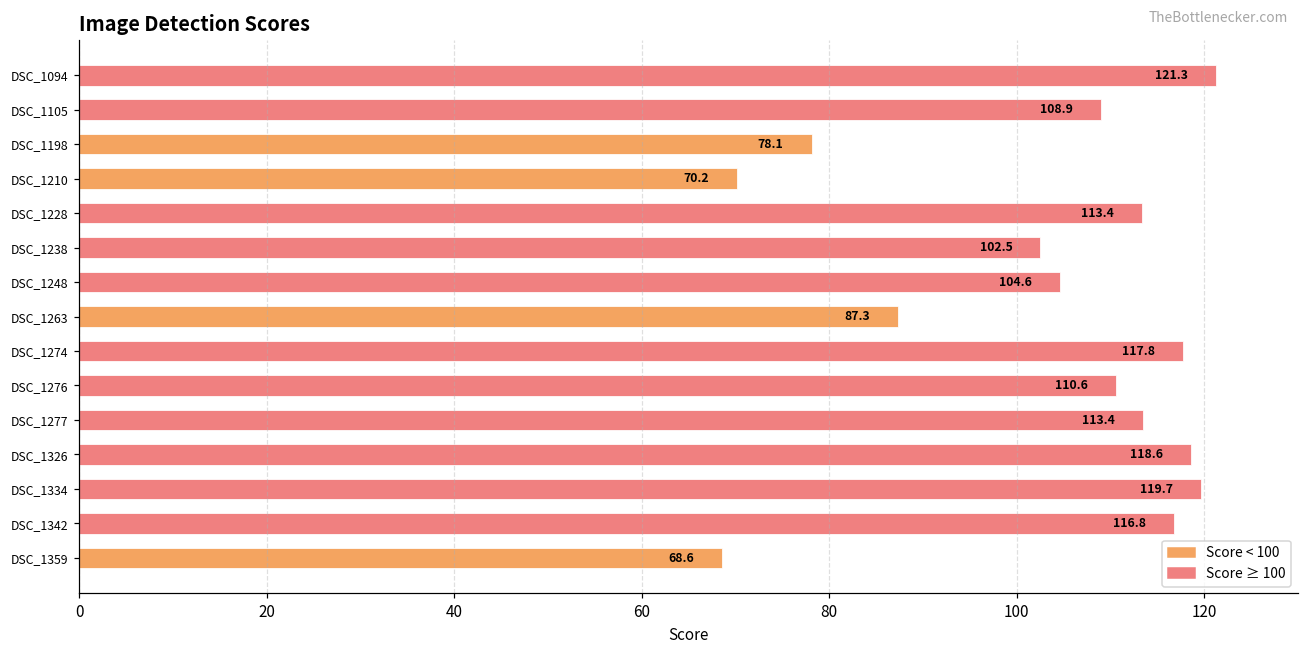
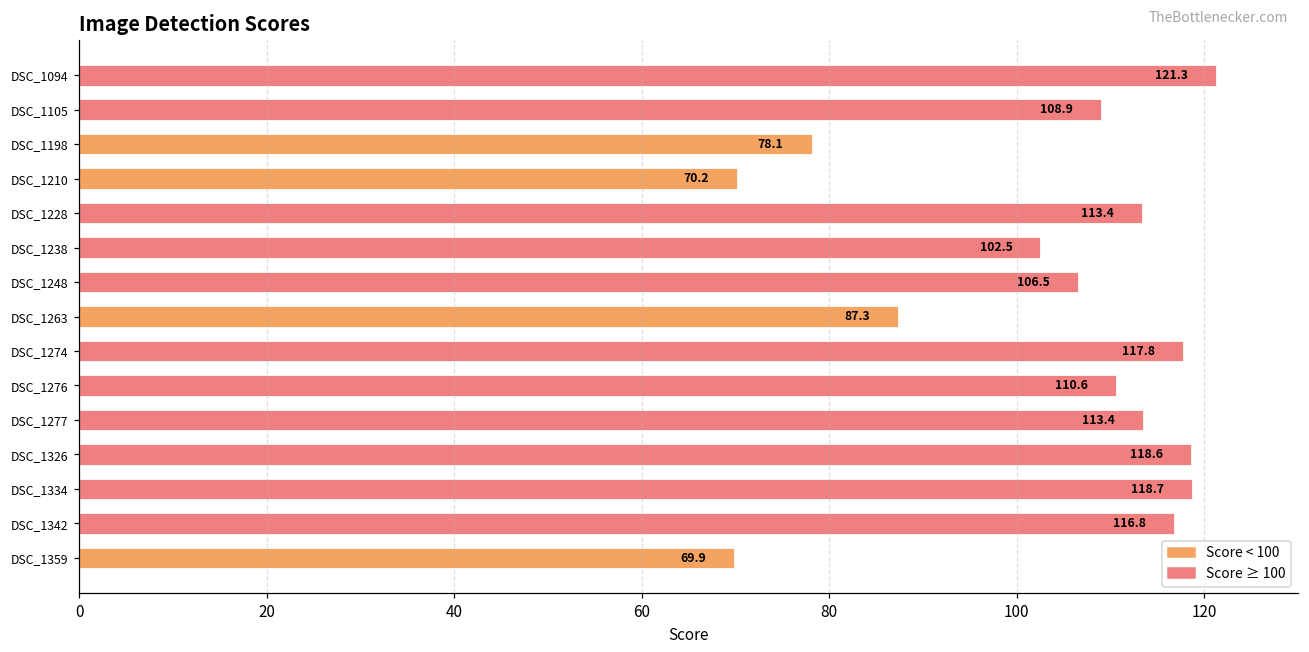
DSC_1248: 104.6 -> 106.5
DSC_1334: 119.7 -> 118.7
DSC_1359: 68.6 -> 69.9
